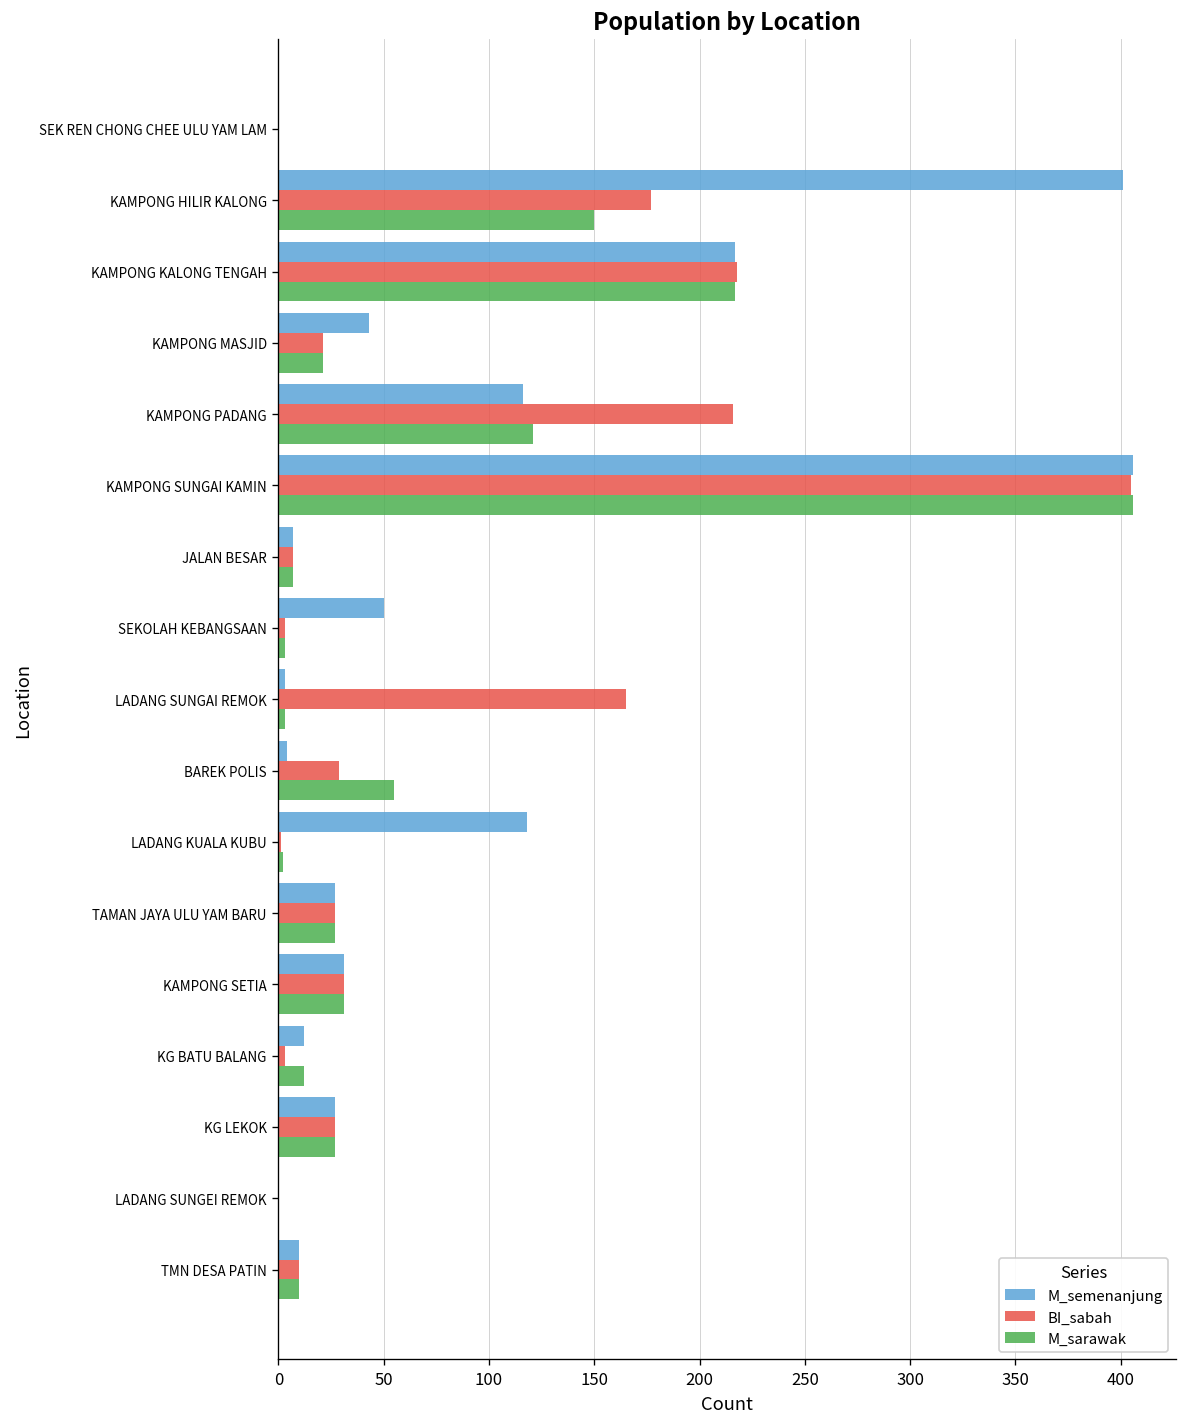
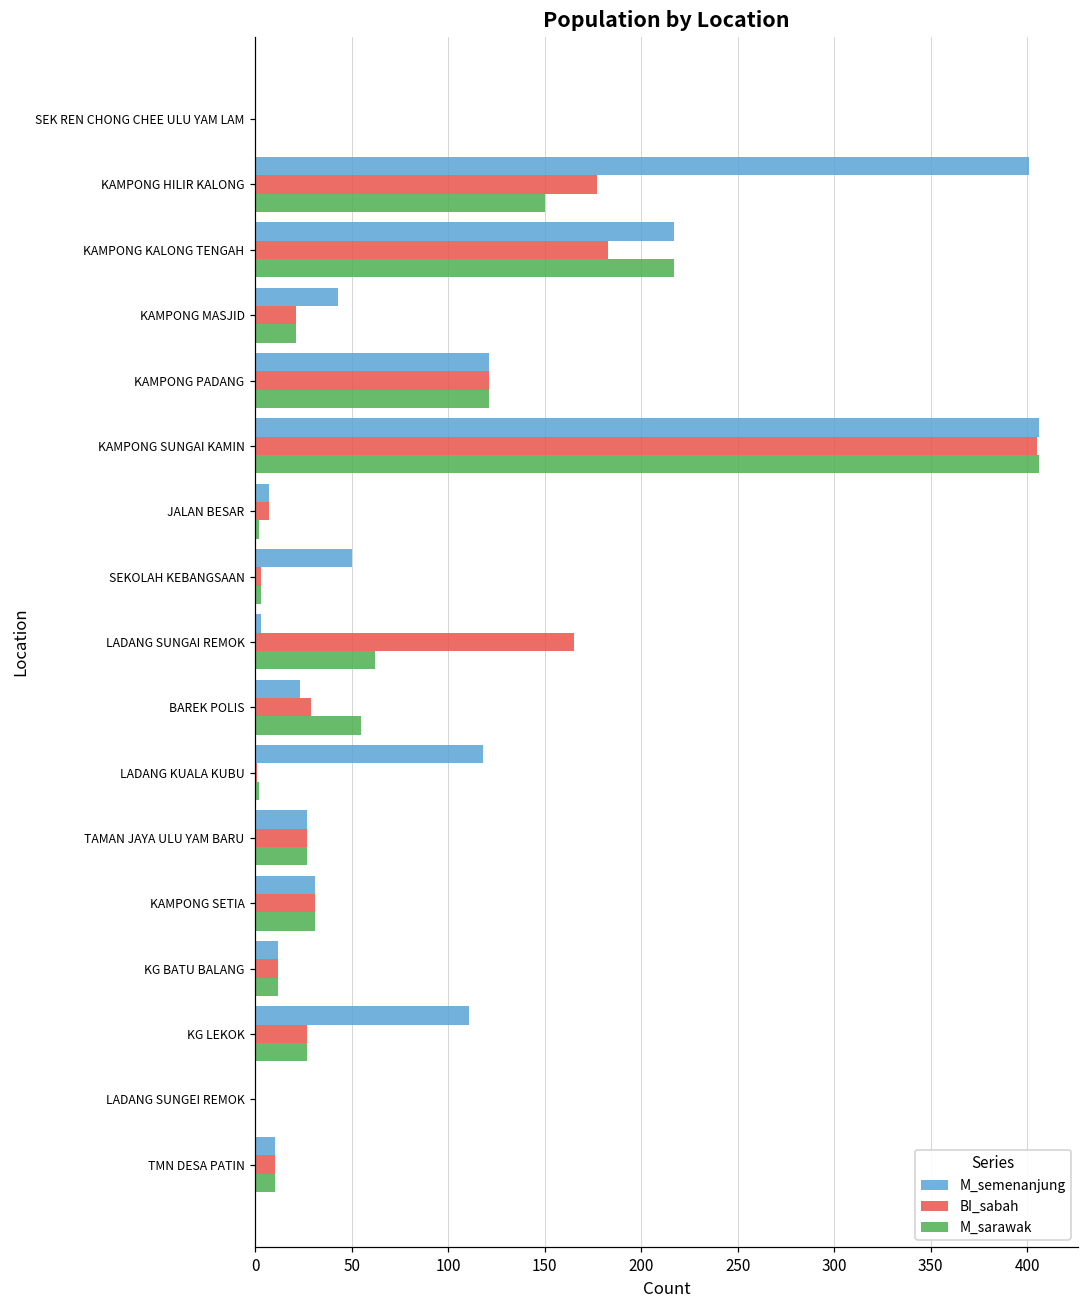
BI_sabah, KAMPONG KALONG TENGAH: 218 -> 183
M_semenanjung, KAMPONG PADANG: 116 -> 121
BI_sabah, KAMPONG PADANG: 216 -> 121
M_sarawak, JALAN BESAR: 7 -> 2
M_sarawak, LADANG SUNGAI REMOK: 3 -> 62
M_semenanjung, BAREK POLIS: 4 -> 23
BI_sabah, KG BATU BALANG: 3 -> 12
M_semenanjung, KG LEKOK: 27 -> 111
